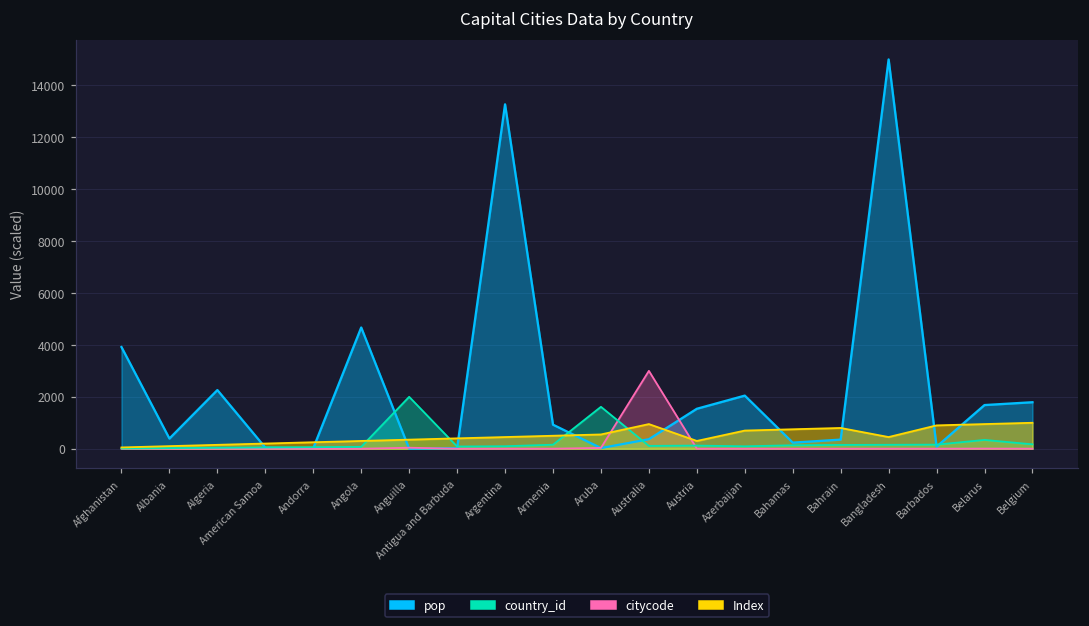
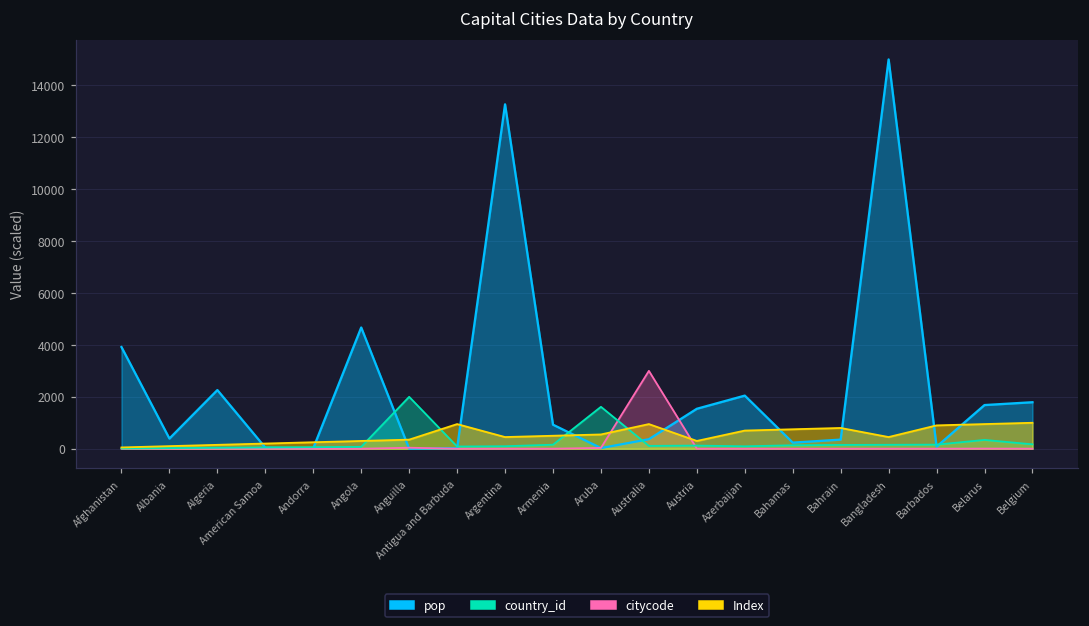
Index, Antigua and Barbuda: 400 -> 1000
